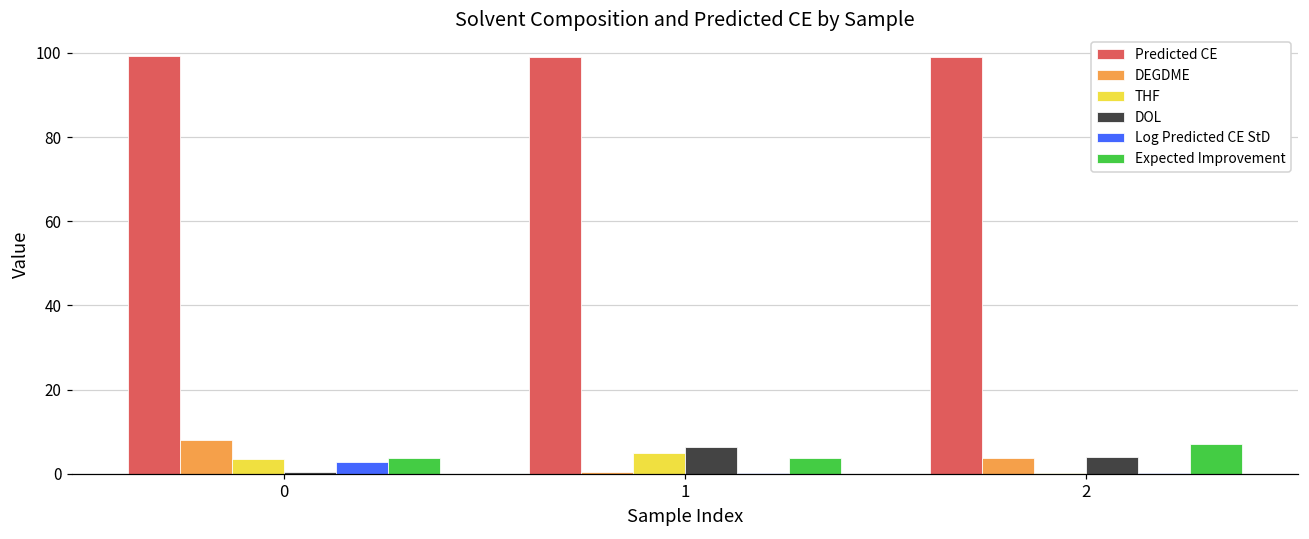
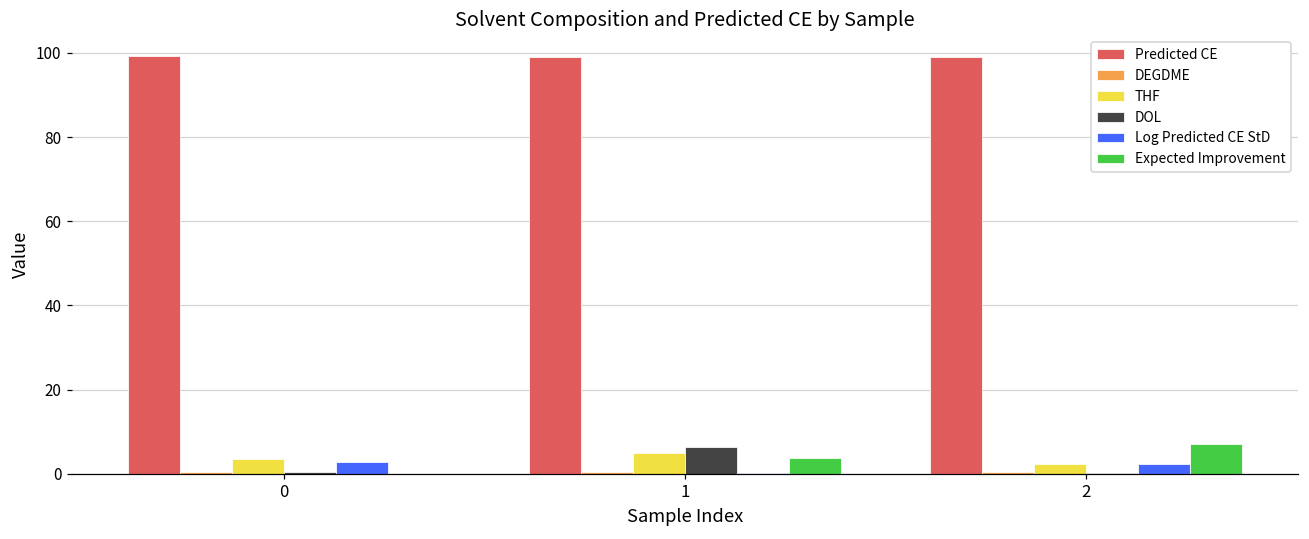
DEGDME, 0: 8 -> 1
Expected Improvement, 0: 4 -> 0
DEGDME, 2: 4 -> 1
THF, 2: 0 -> 2
DOL, 2: 4 -> 0
Log Predicted CE StD, 2: 0 -> 2
